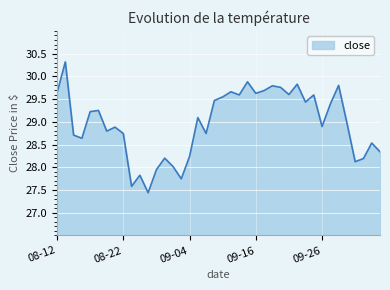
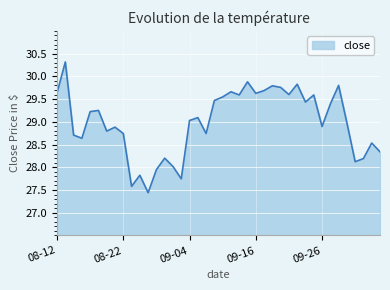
09-04: 28.2 -> 29.0
